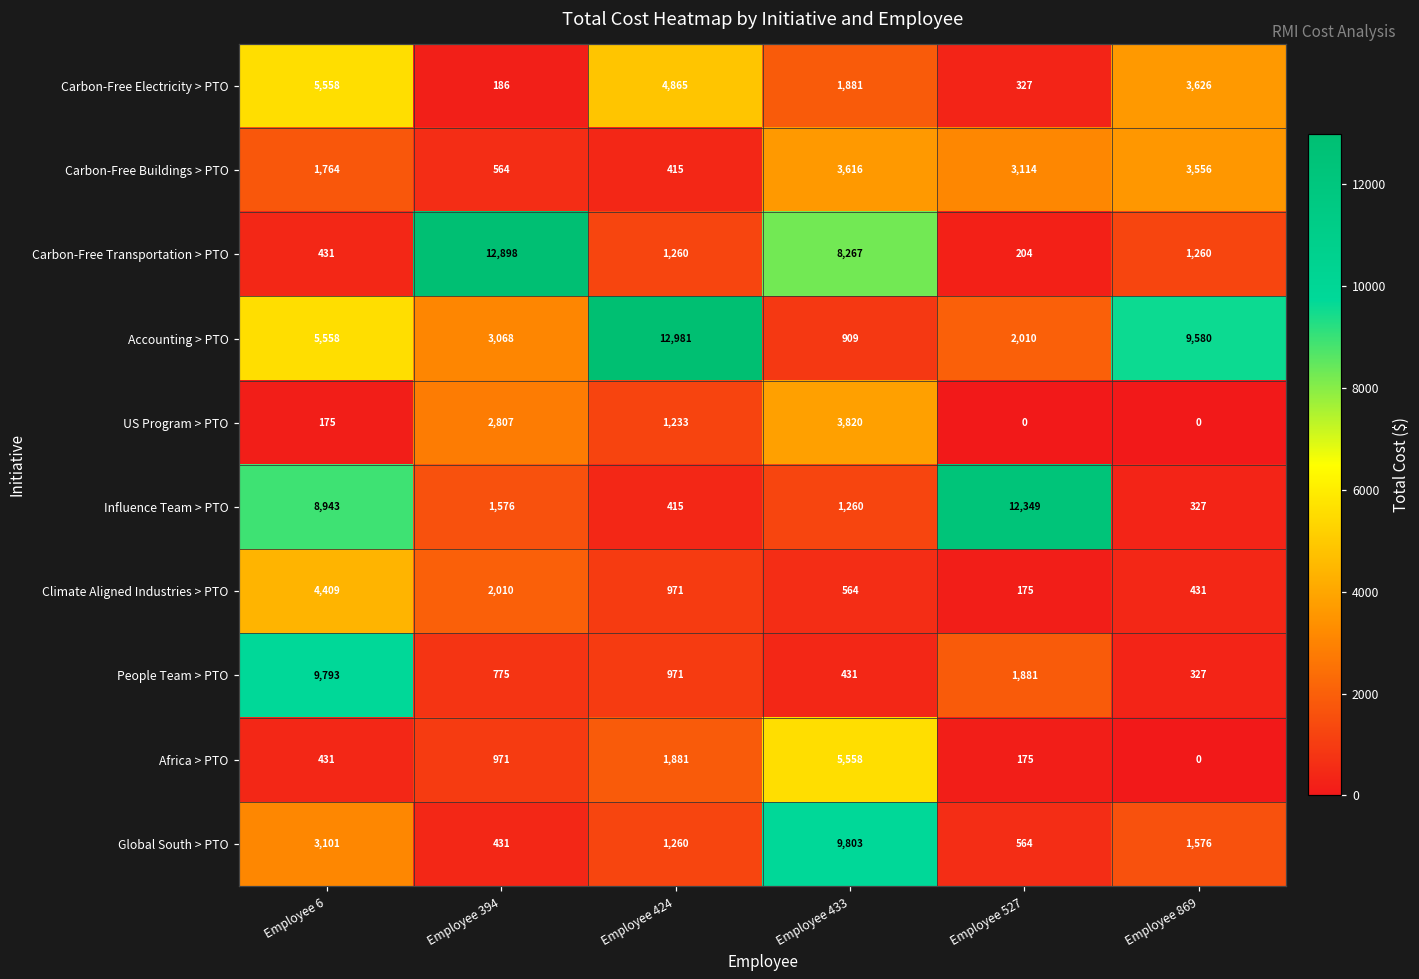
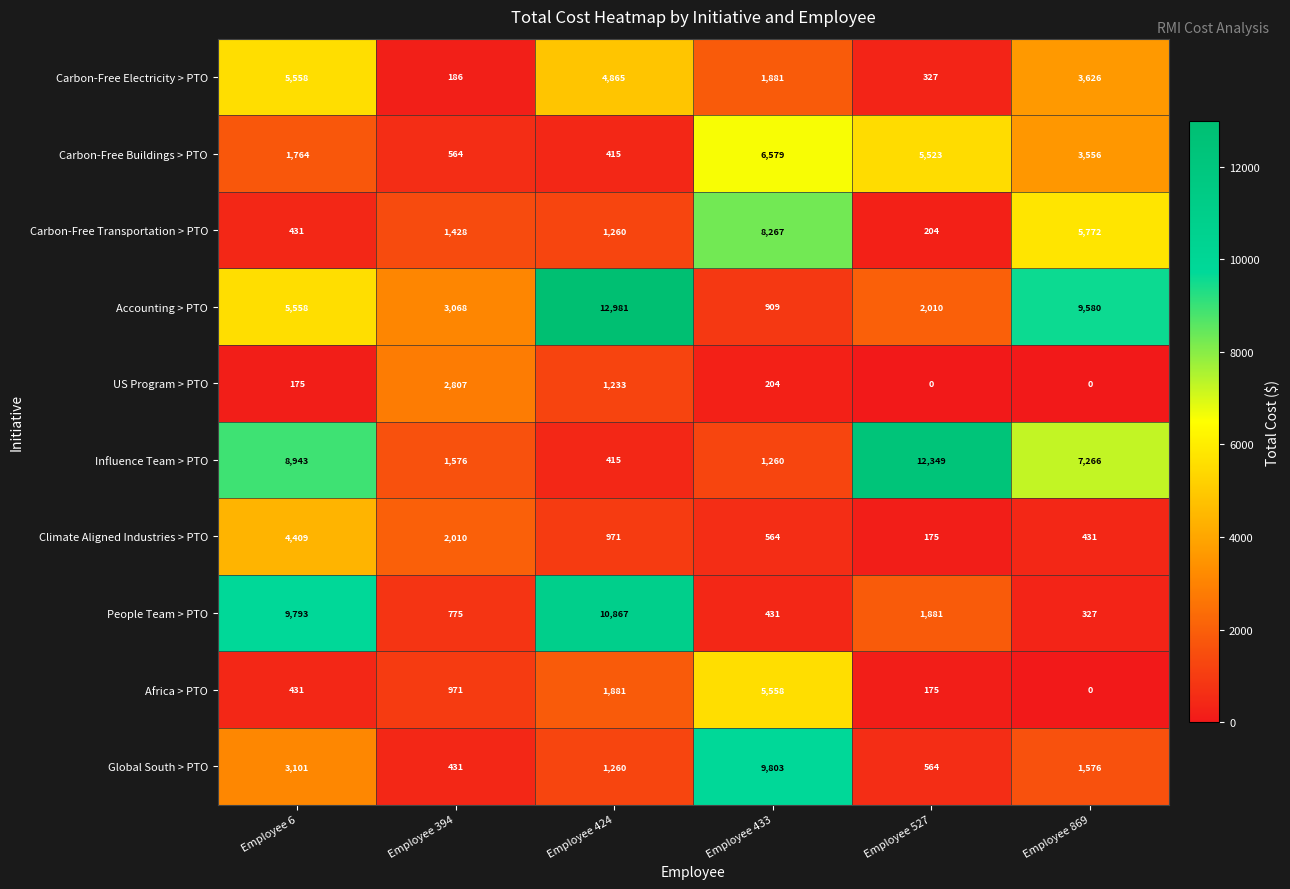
Carbon-Free Buildings > PTO, Employee 433: 3,616 -> 6,579
Carbon-Free Buildings > PTO, Employee 527: 3,114 -> 5,523
Carbon-Free Transportation > PTO, Employee 394: 12,898 -> 1,428
Carbon-Free Transportation > PTO, Employee 869: 1,260 -> 5,772
US Program > PTO, Employee 433: 3,820 -> 204
Influence Team > PTO, Employee 869: 327 -> 7,266
People Team > PTO, Employee 424: 971 -> 10,867
